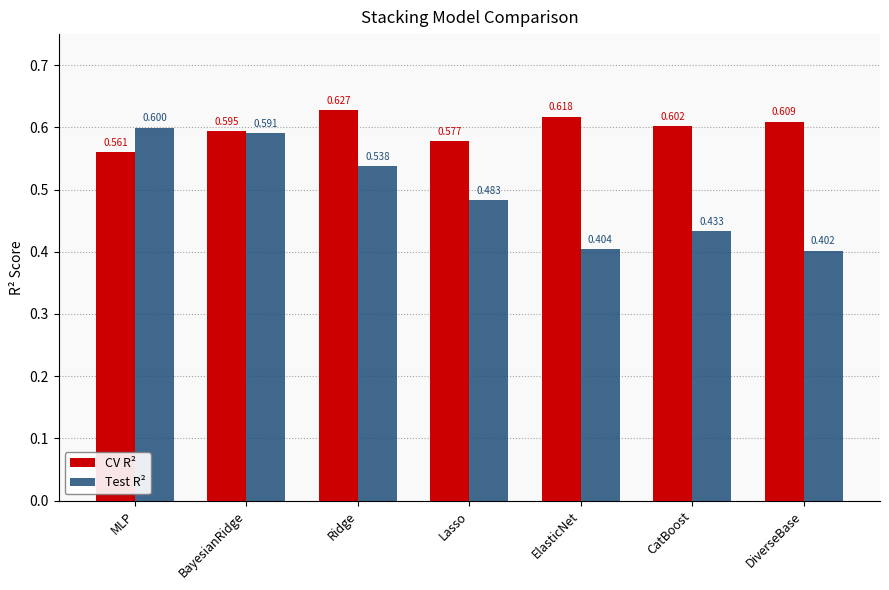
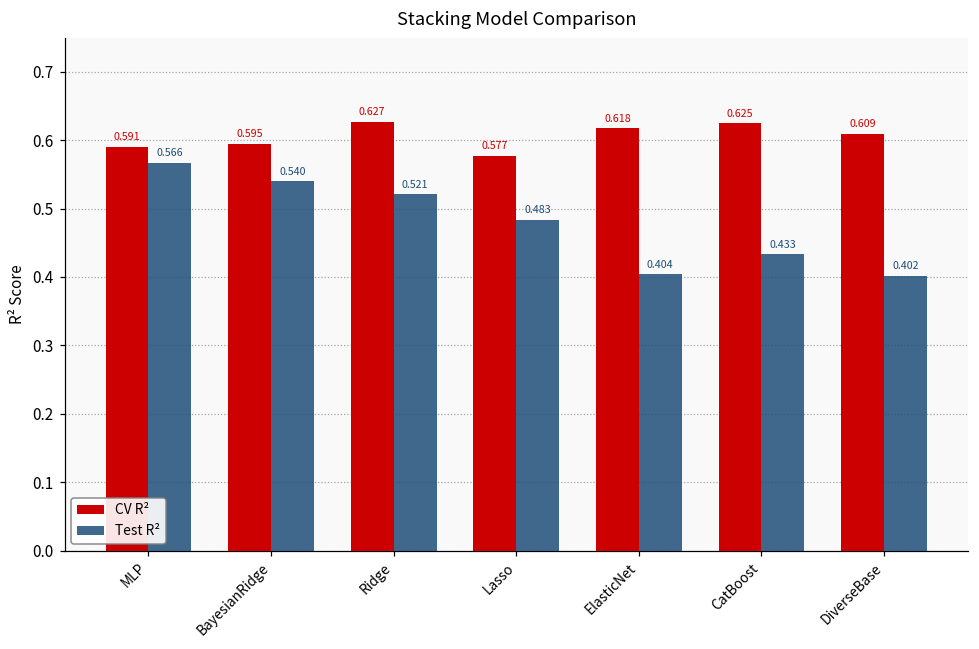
CV R², MLP: 0.561 -> 0.591
Test R², MLP: 0.600 -> 0.566
Test R², BayesianRidge: 0.591 -> 0.540
Test R², Ridge: 0.538 -> 0.521
CV R², CatBoost: 0.602 -> 0.625
